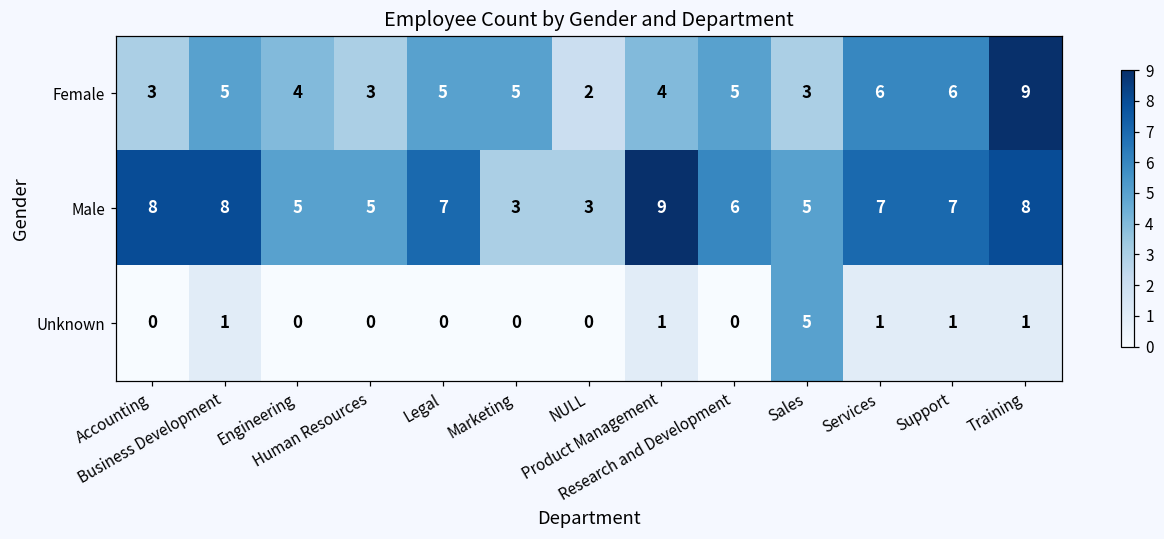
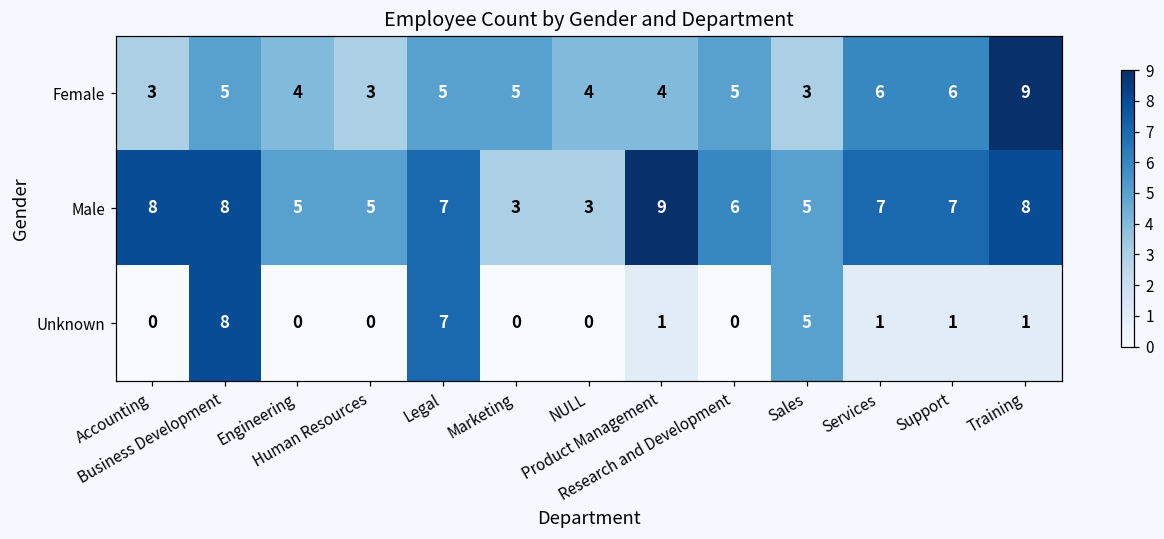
Female, NULL: 2 -> 4
Unknown, Business Development: 1 -> 8
Unknown, Legal: 0 -> 7
